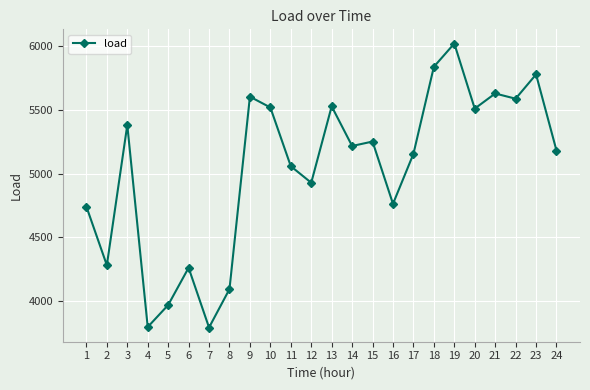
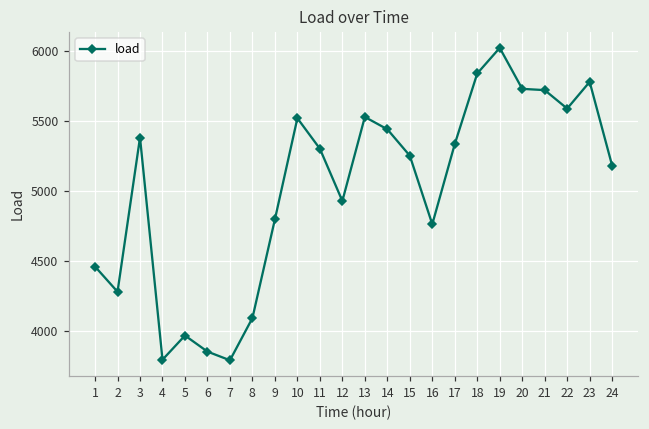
1: 4740 -> 4460
6: 4260 -> 3850
9: 5610 -> 4800
11: 5060 -> 5300
14: 5220 -> 5440
17: 5160 -> 5340
20: 5510 -> 5730
21: 5630 -> 5720
